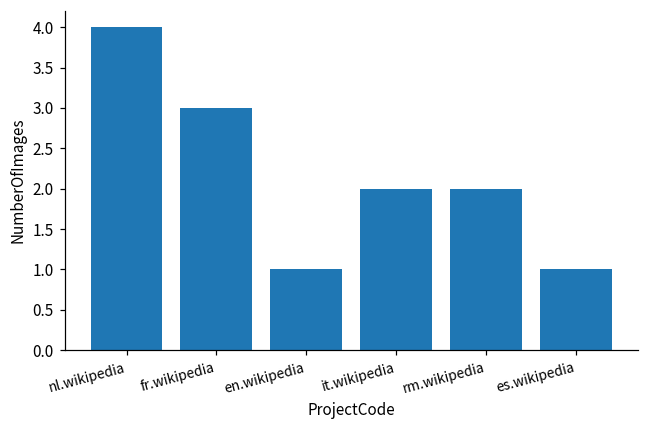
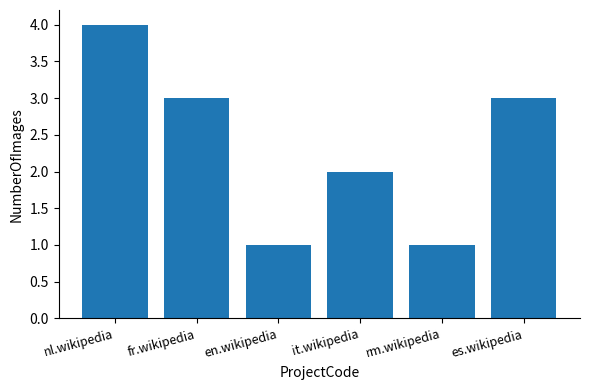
rm.wikipedia: 2 -> 1
es.wikipedia: 1 -> 3
